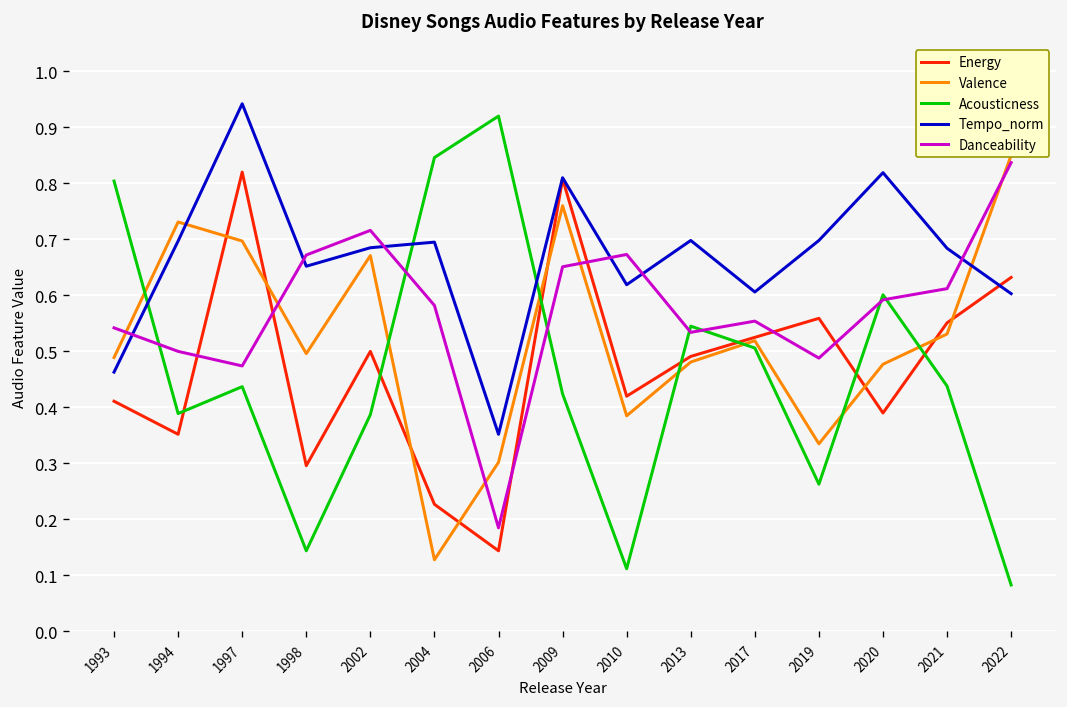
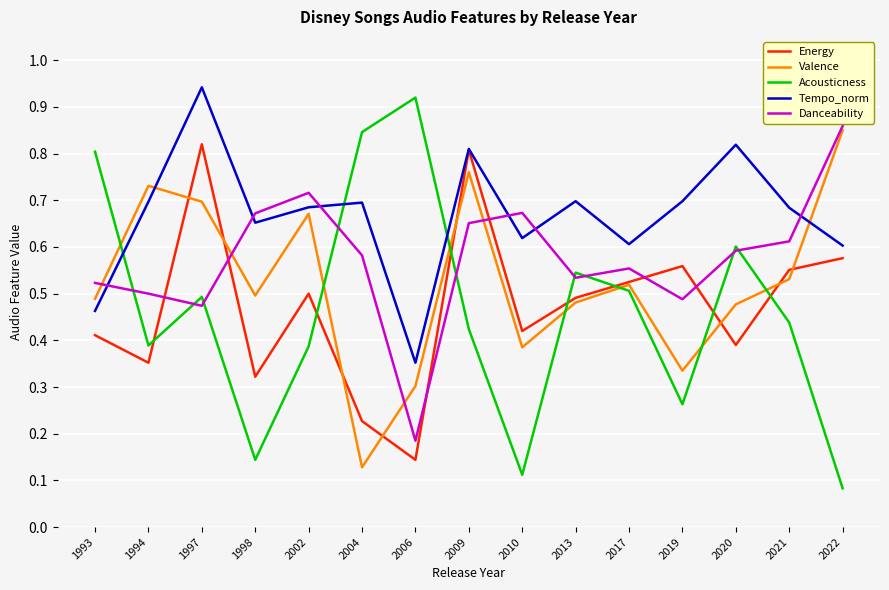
Danceability, 1993: 0.54 -> 0.52
Acousticness, 1997: 0.44 -> 0.49
Energy, 1998: 0.30 -> 0.32
Energy, 2022: 0.63 -> 0.58
Danceability, 2022: 0.84 -> 0.86
